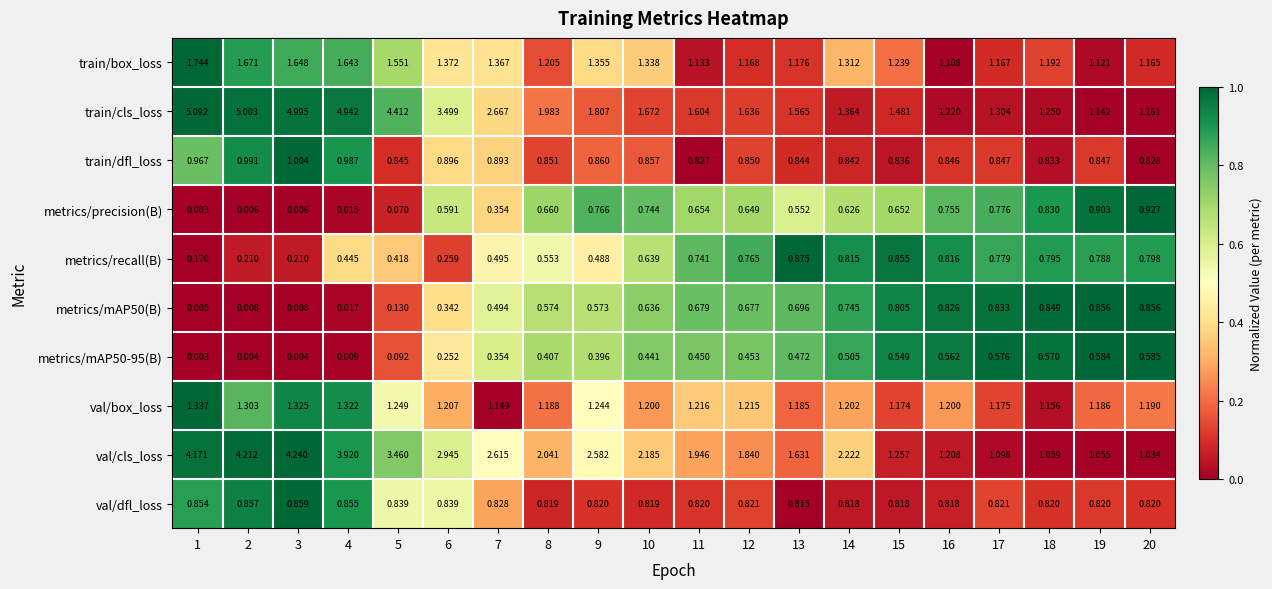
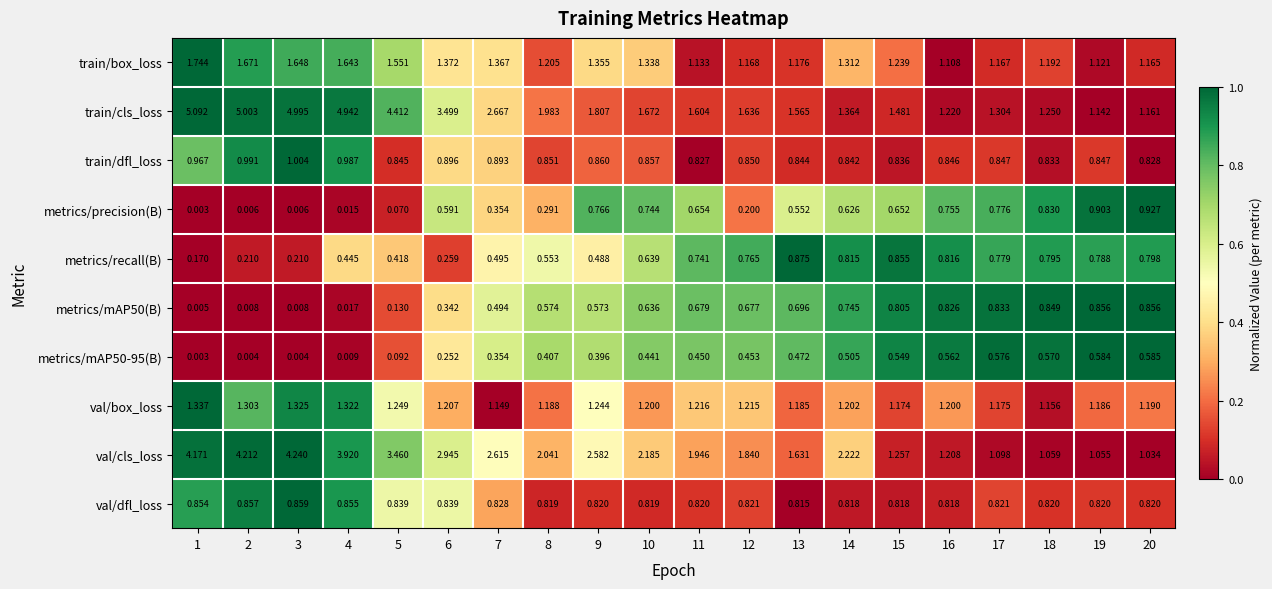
metrics/precision(B), 8: 0.660 -> 0.291
metrics/precision(B), 12: 0.649 -> 0.200
